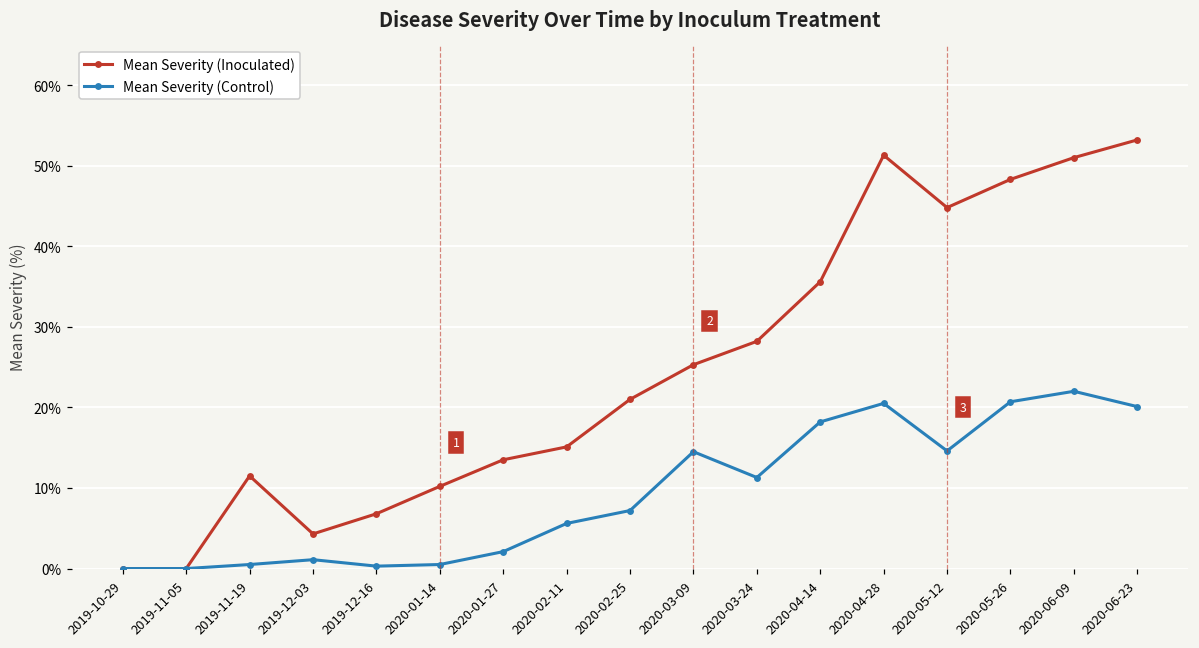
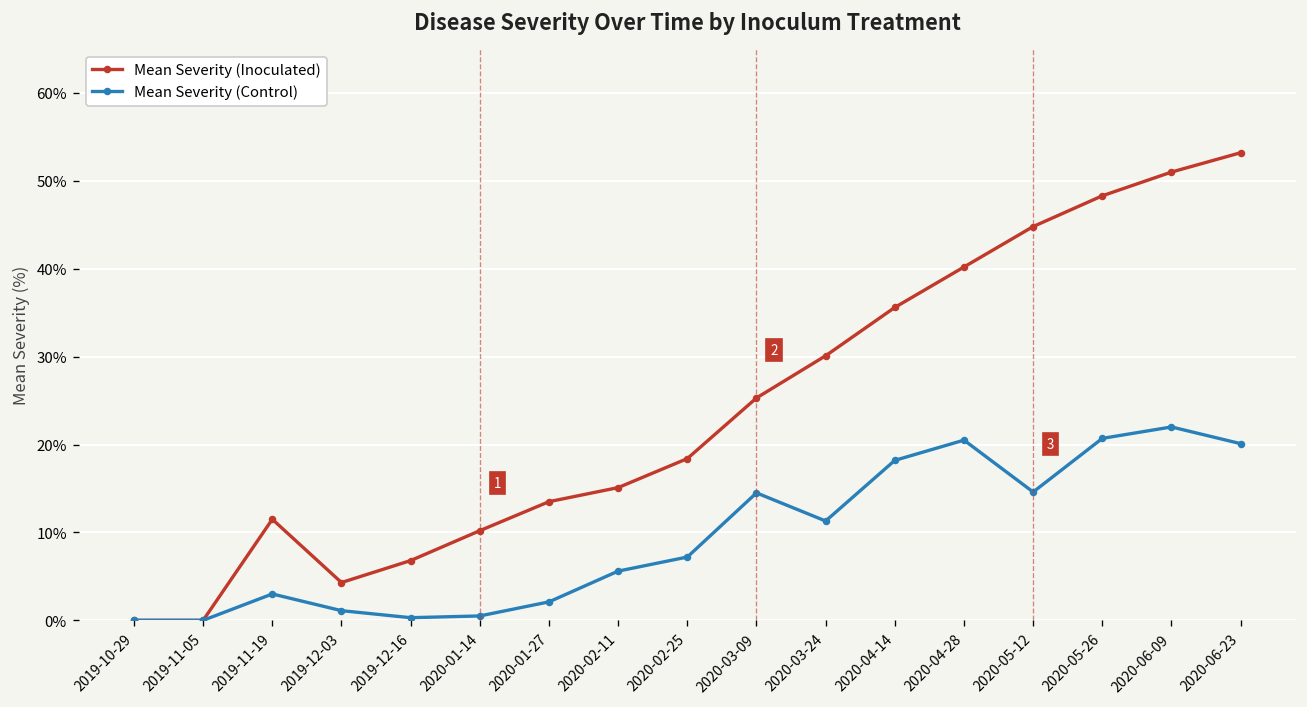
Mean Severity (Control), 2019-11-19: 1% -> 3%
Mean Severity (Inoculated), 2020-02-25: 21% -> 18%
Mean Severity (Inoculated), 2020-03-24: 28% -> 30%
Mean Severity (Inoculated), 2020-04-28: 51% -> 40%
